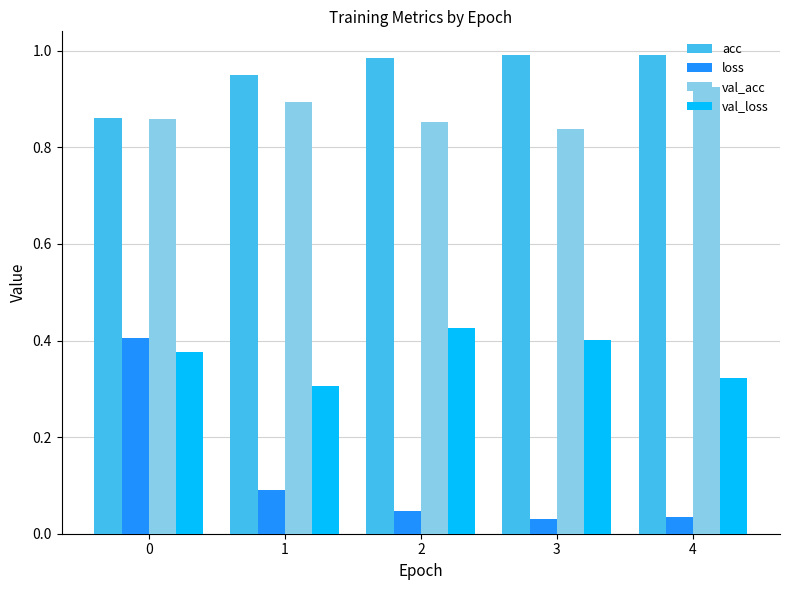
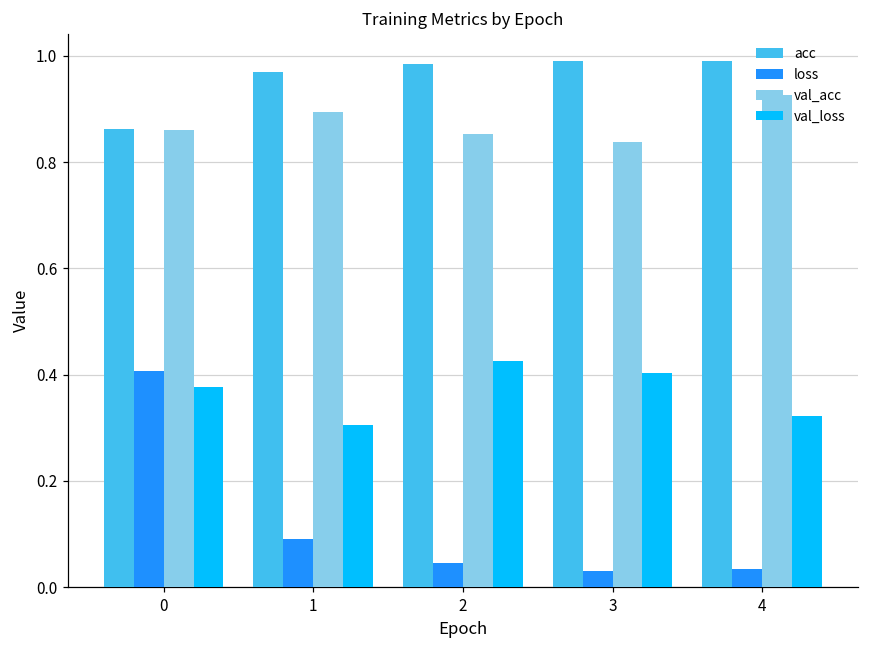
acc, 1: 0.95 -> 0.97
